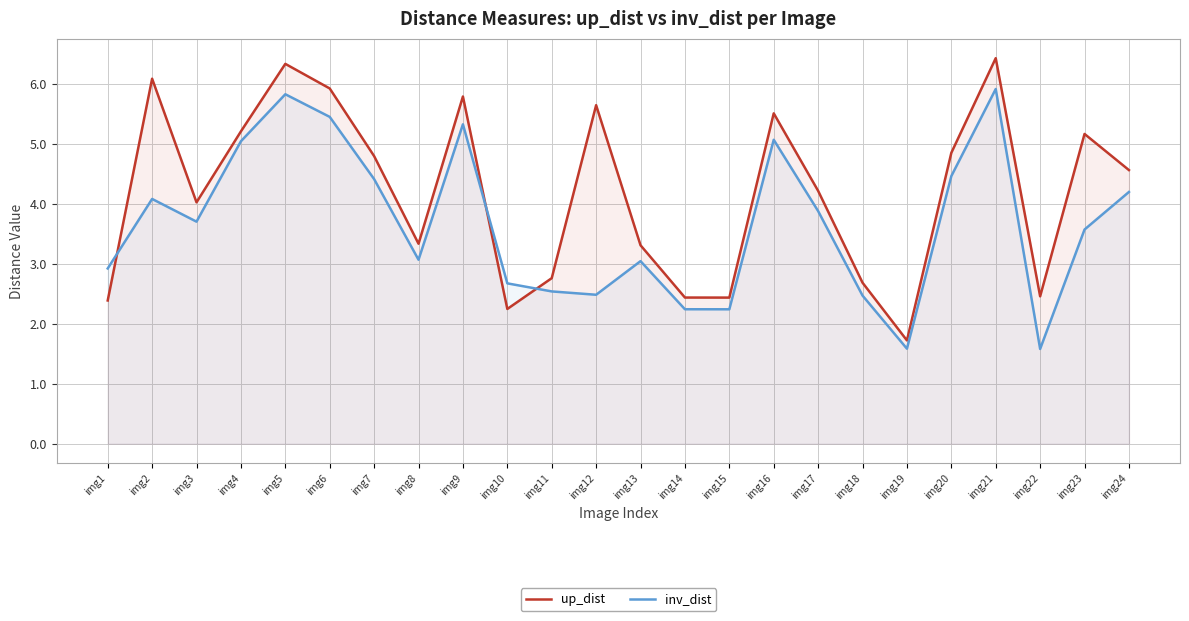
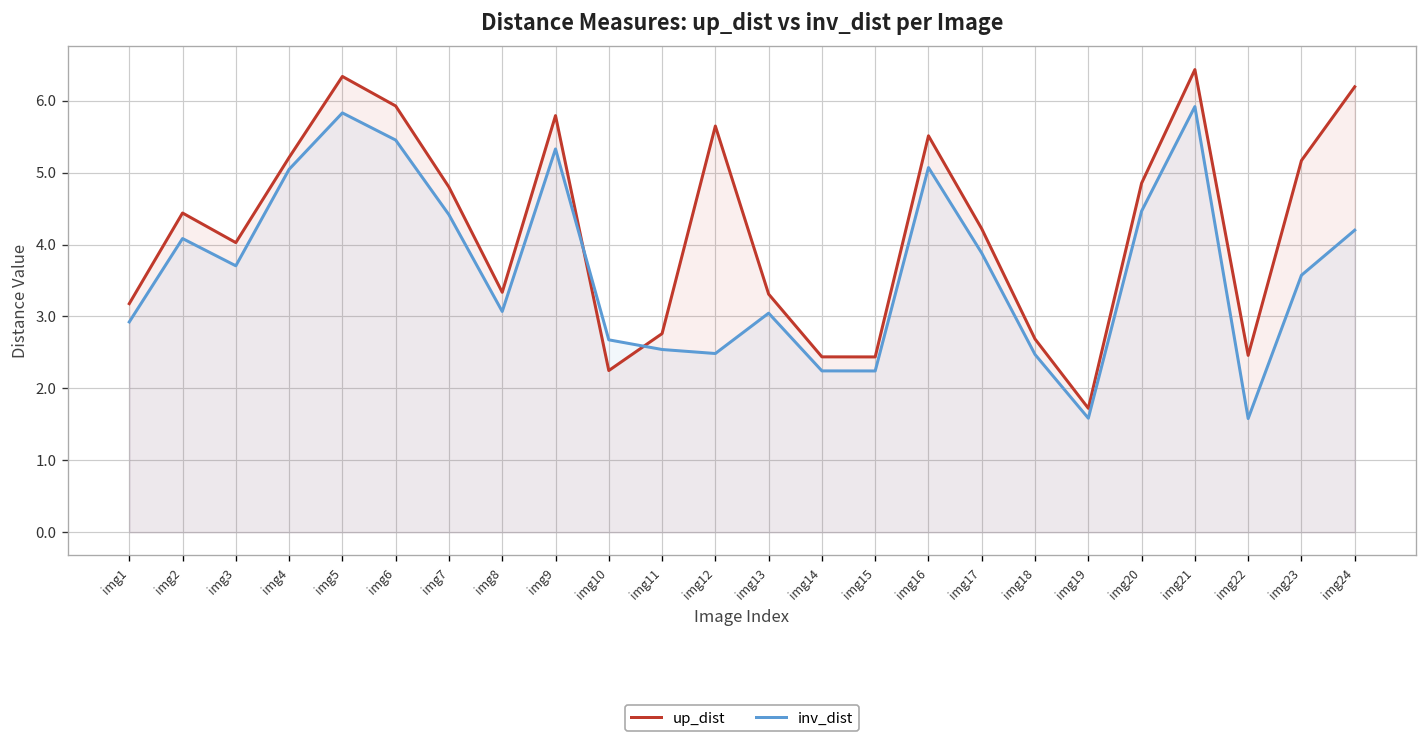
up_dist, img1: 2.4 -> 3.2
up_dist, img2: 6.1 -> 4.4
up_dist, img24: 4.6 -> 6.2
